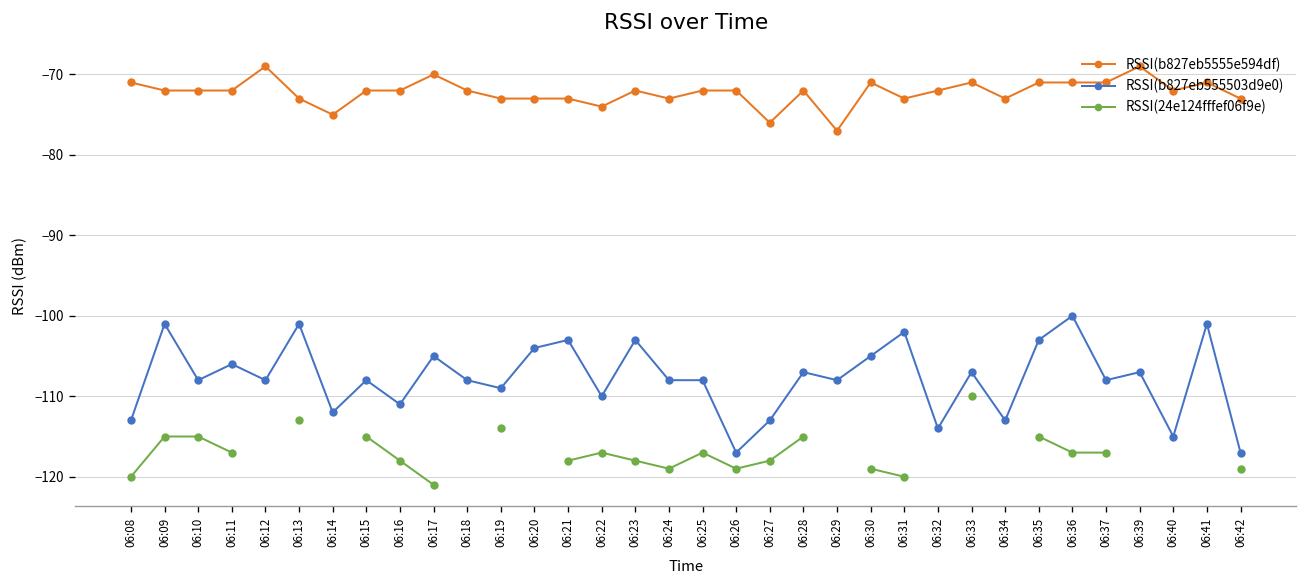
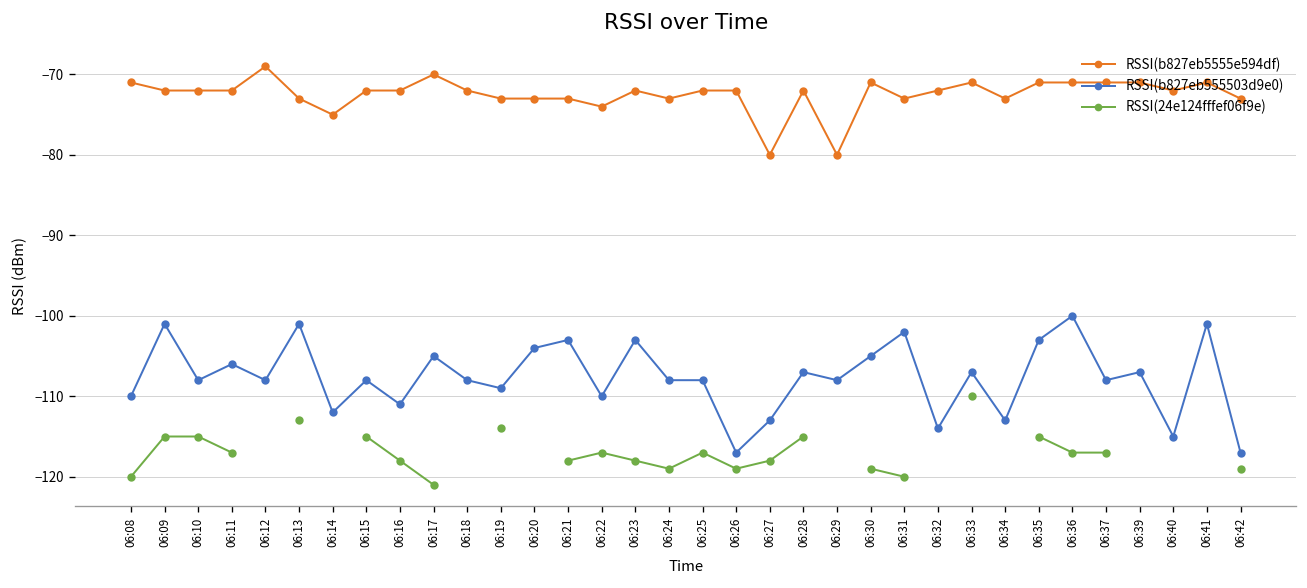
RSSI(b827eb555503d9e0), 06:08: -113 -> -110
RSSI(b827eb5555e594df), 06:27: -76 -> -80
RSSI(b827eb5555e594df), 06:29: -77 -> -80
RSSI(b827eb5555e594df), 06:39: -69 -> -71
